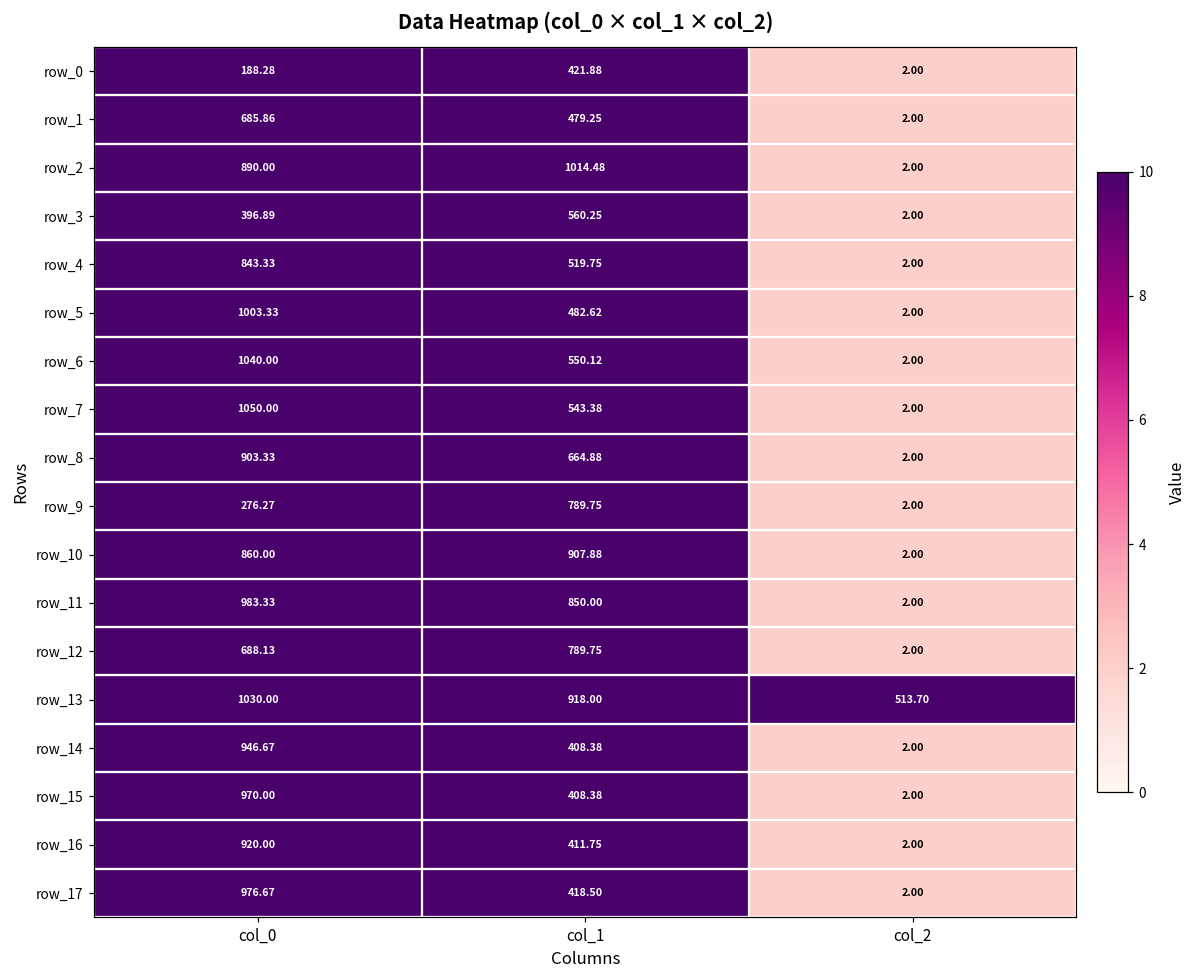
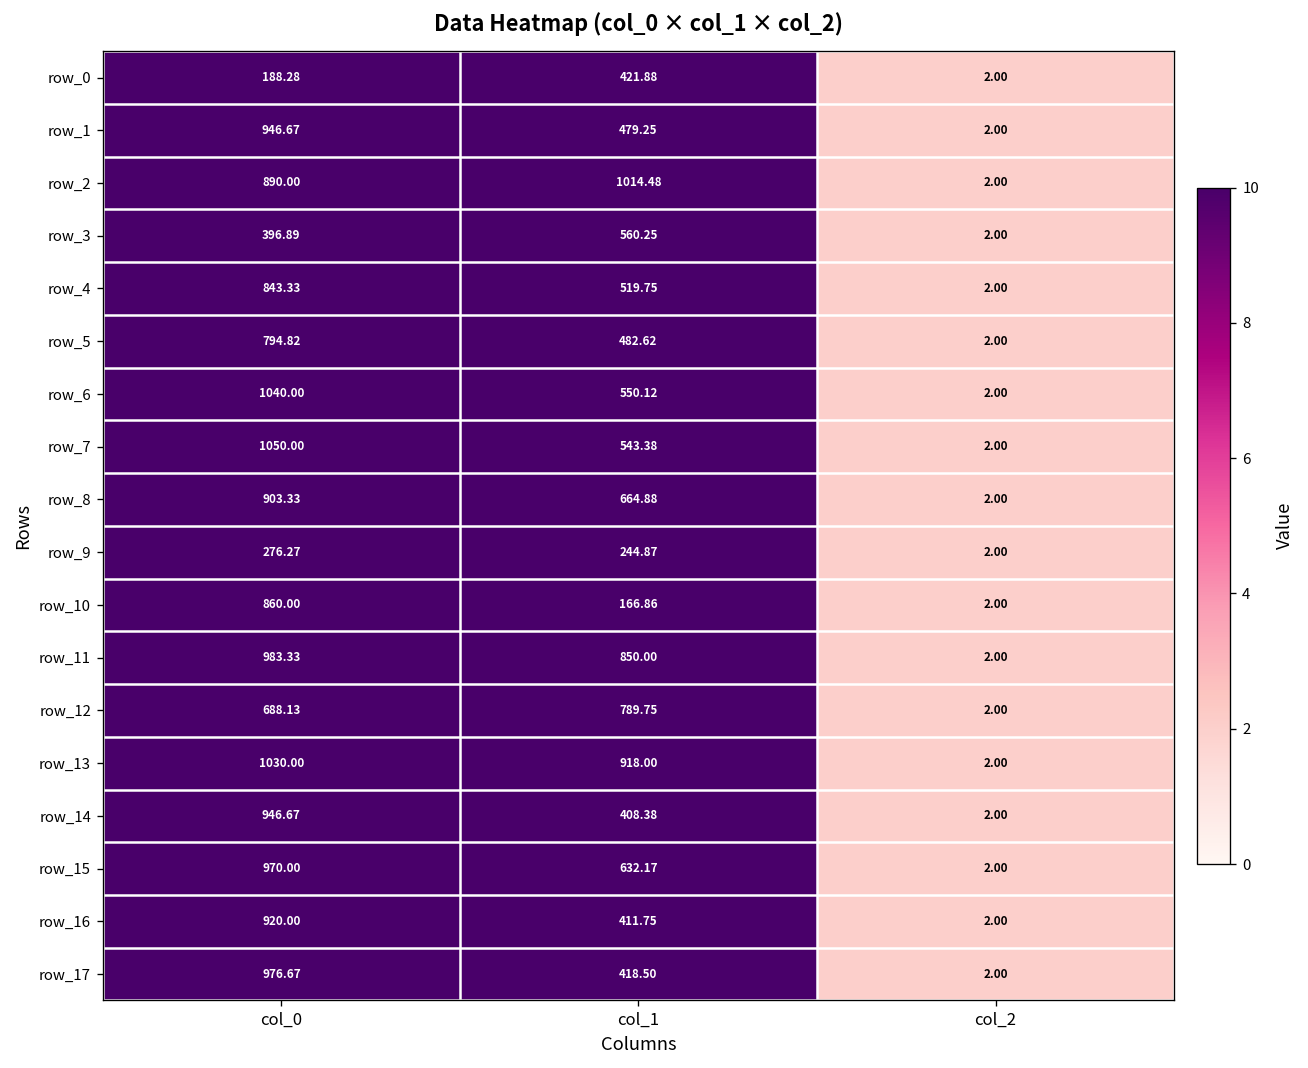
row_1, col_0: 685.86 -> 946.67
row_5, col_0: 1003.33 -> 794.82
row_9, col_1: 789.75 -> 244.87
row_10, col_1: 907.88 -> 166.86
row_13, col_2: 513.70 -> 2.00
row_15, col_1: 408.38 -> 632.17
